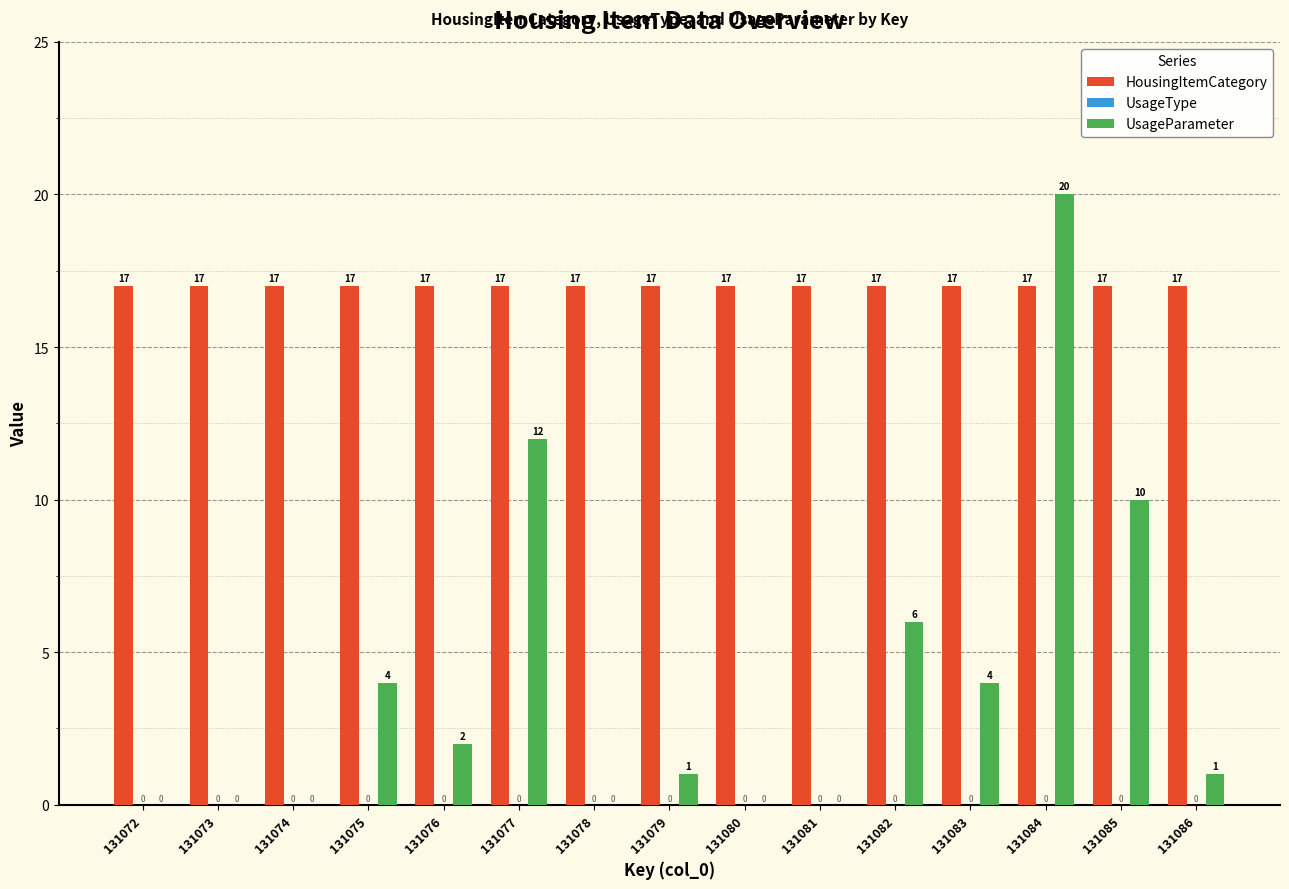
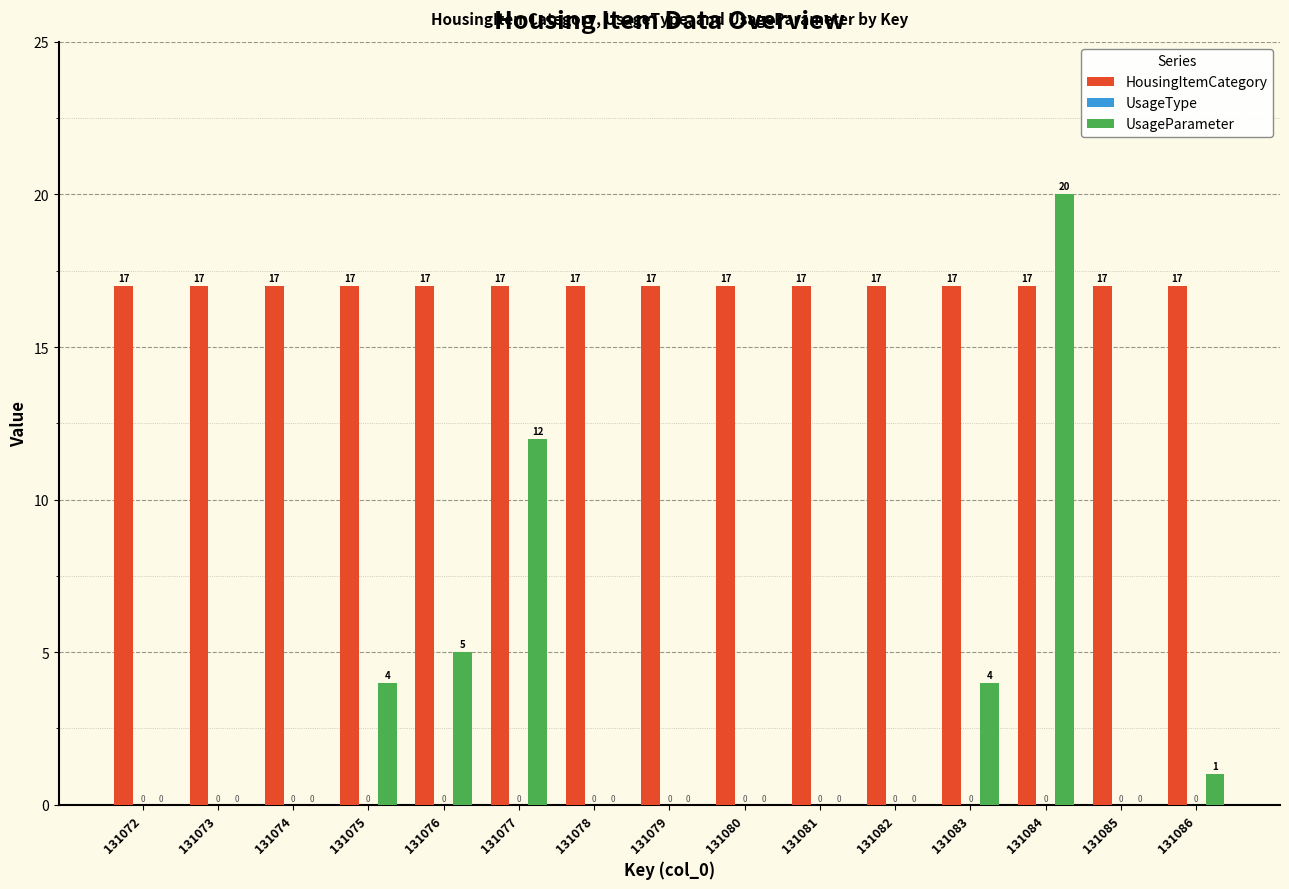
UsageParameter, 131076: 2 -> 5
UsageParameter, 131079: 1 -> 0
UsageParameter, 131082: 6 -> 0
UsageParameter, 131085: 10 -> 0
